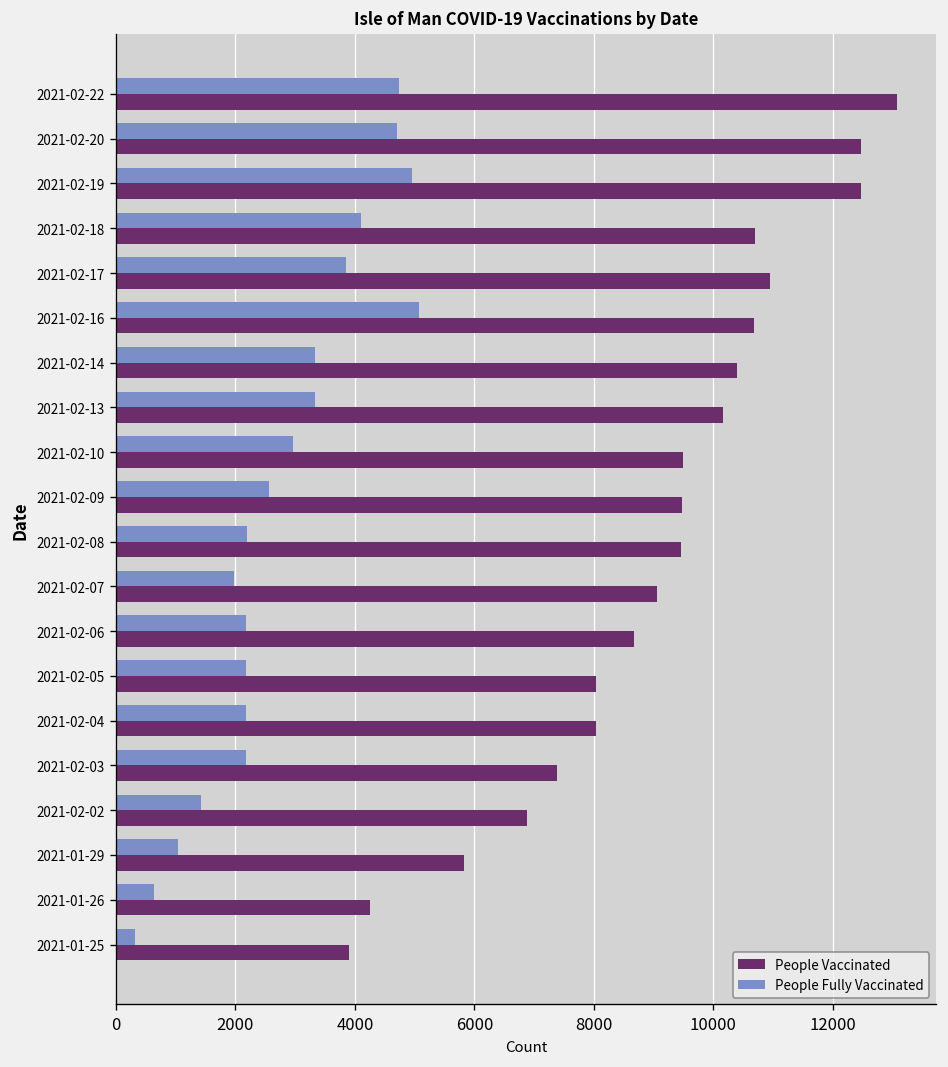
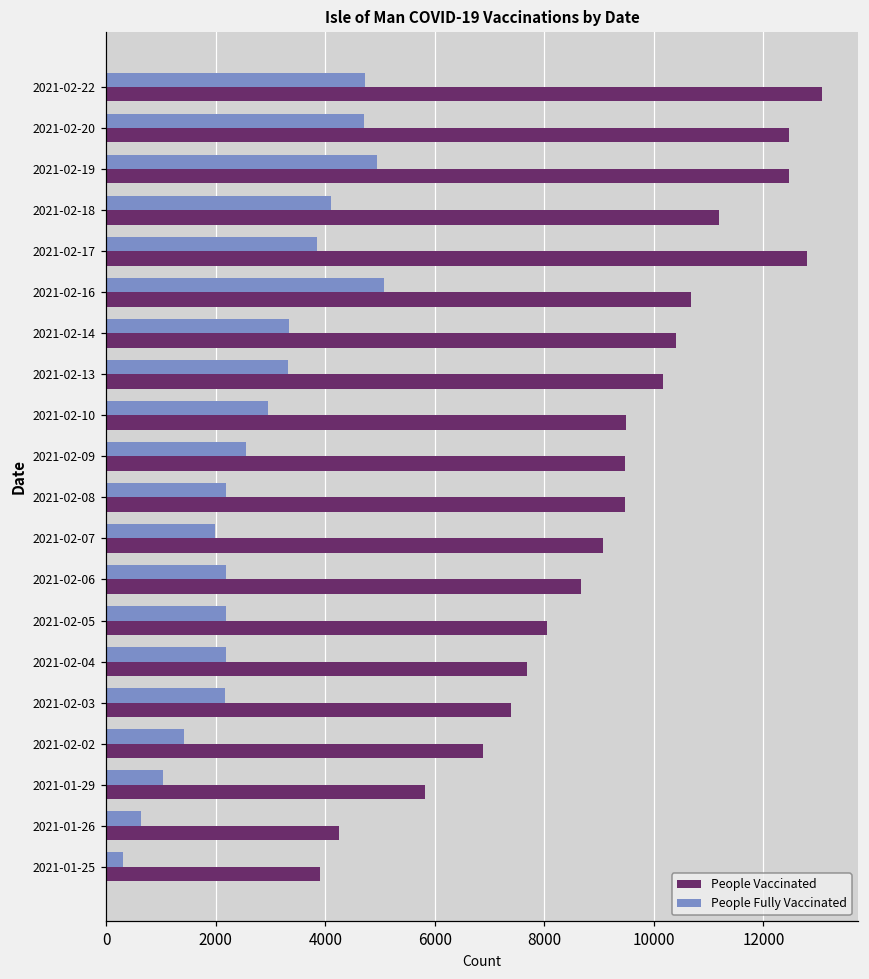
People Vaccinated, 2021-02-18: 10700 -> 11200
People Vaccinated, 2021-02-17: 10900 -> 12800
People Vaccinated, 2021-02-04: 8000 -> 7700
